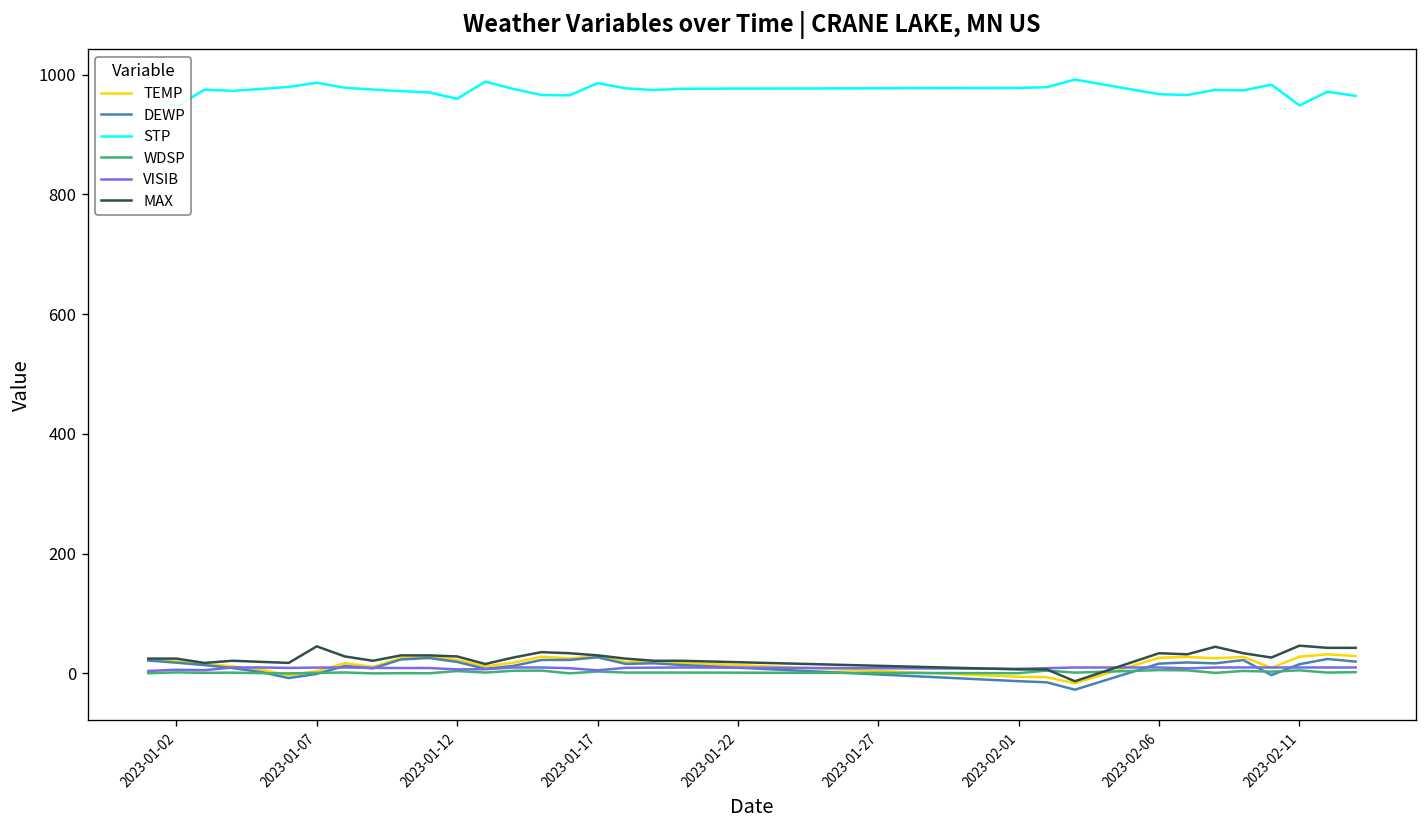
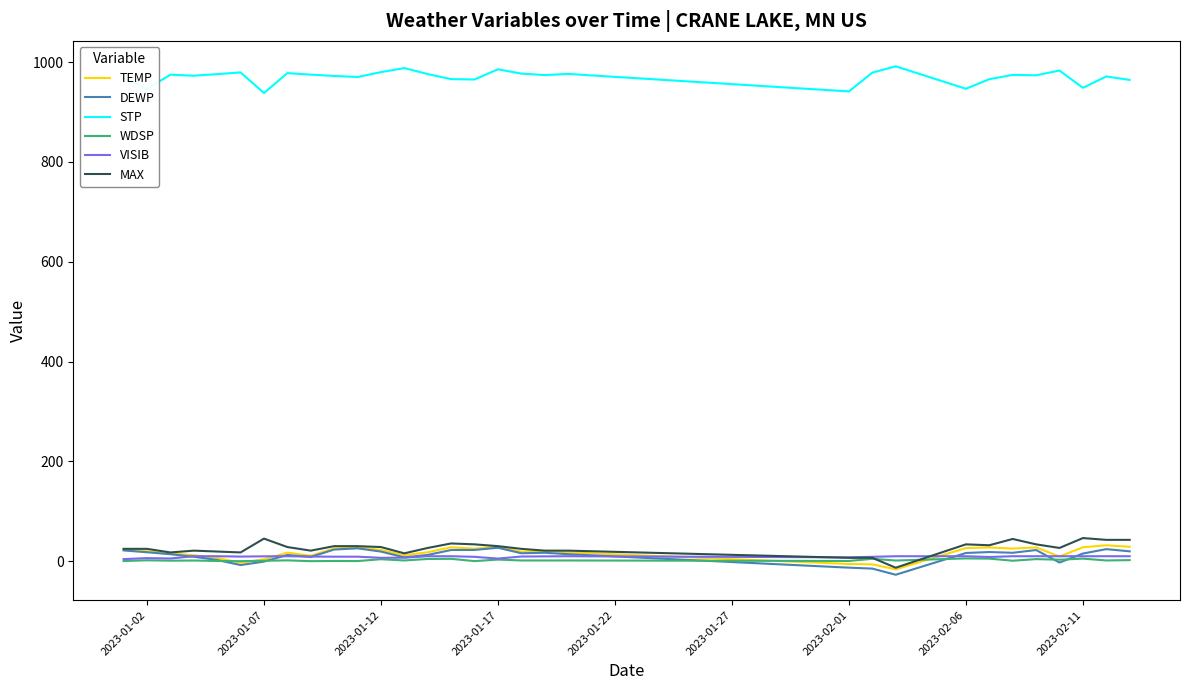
STP, 2023-01-07: 990 -> 940
STP, 2023-01-12: 960 -> 980
STP, 2023-02-01: 980 -> 940
STP, 2023-02-06: 970 -> 950
